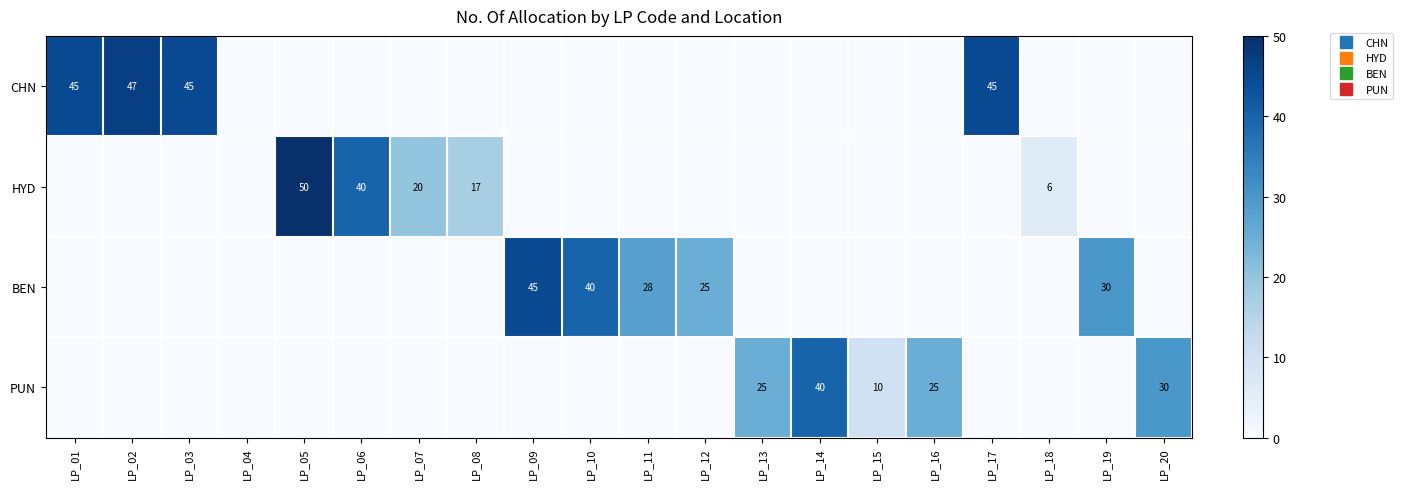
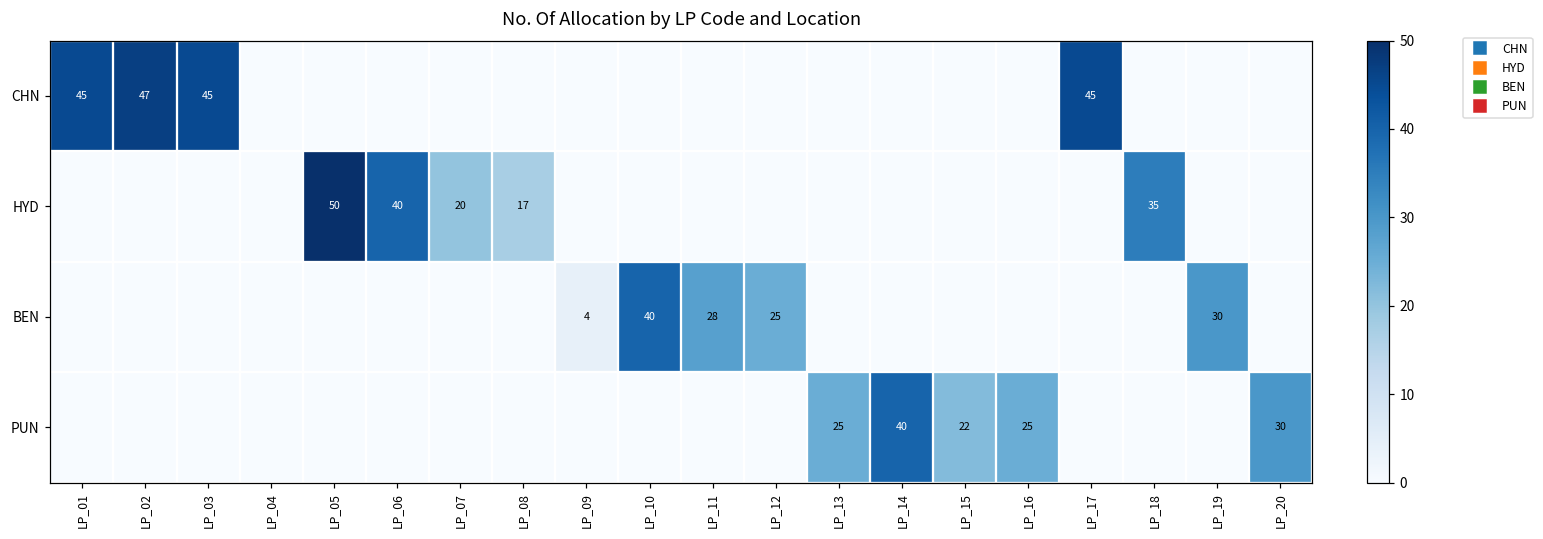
HYD, LP_18: 6 -> 35
BEN, LP_09: 45 -> 4
PUN, LP_15: 10 -> 22
